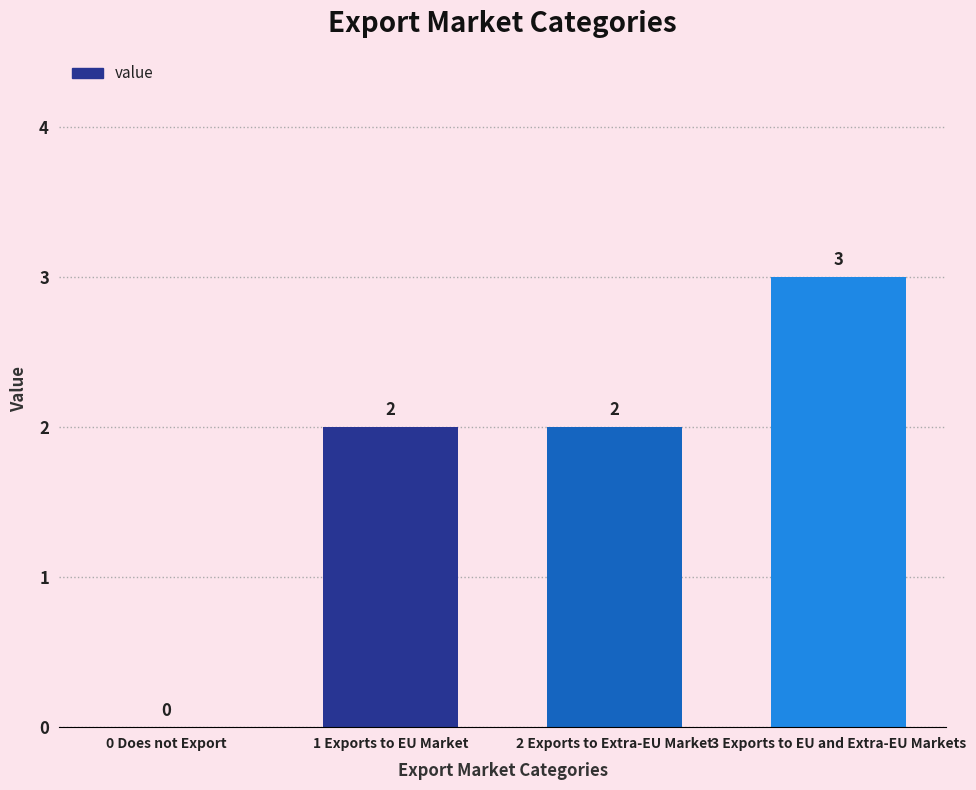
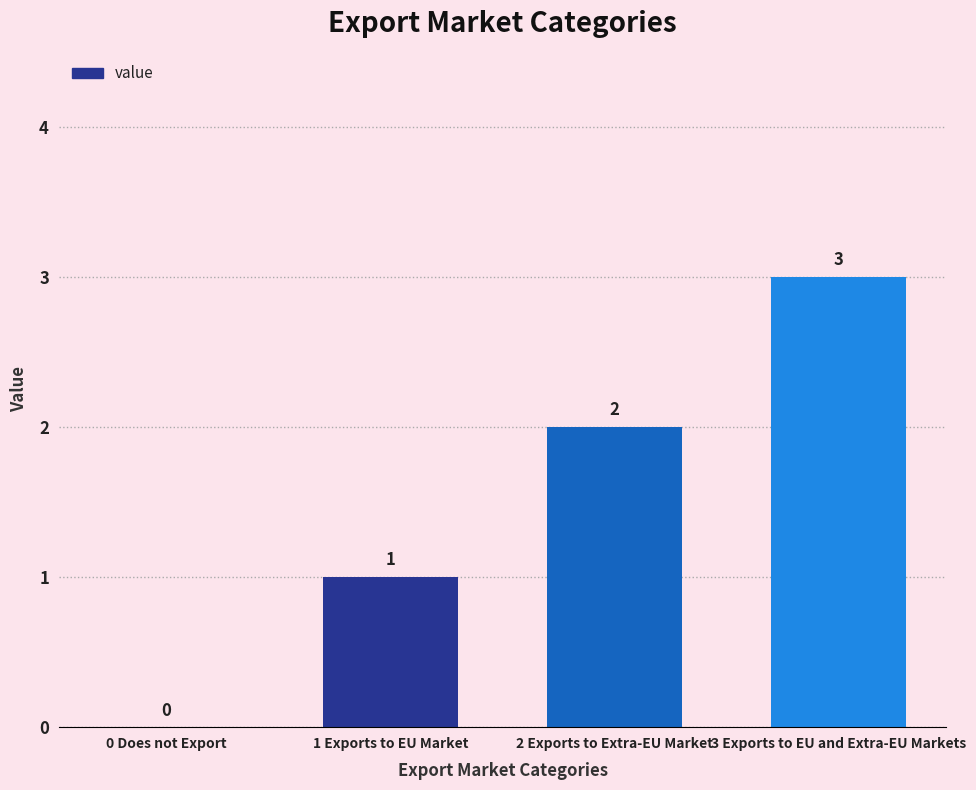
1 Exports to EU Market: 2 -> 1
